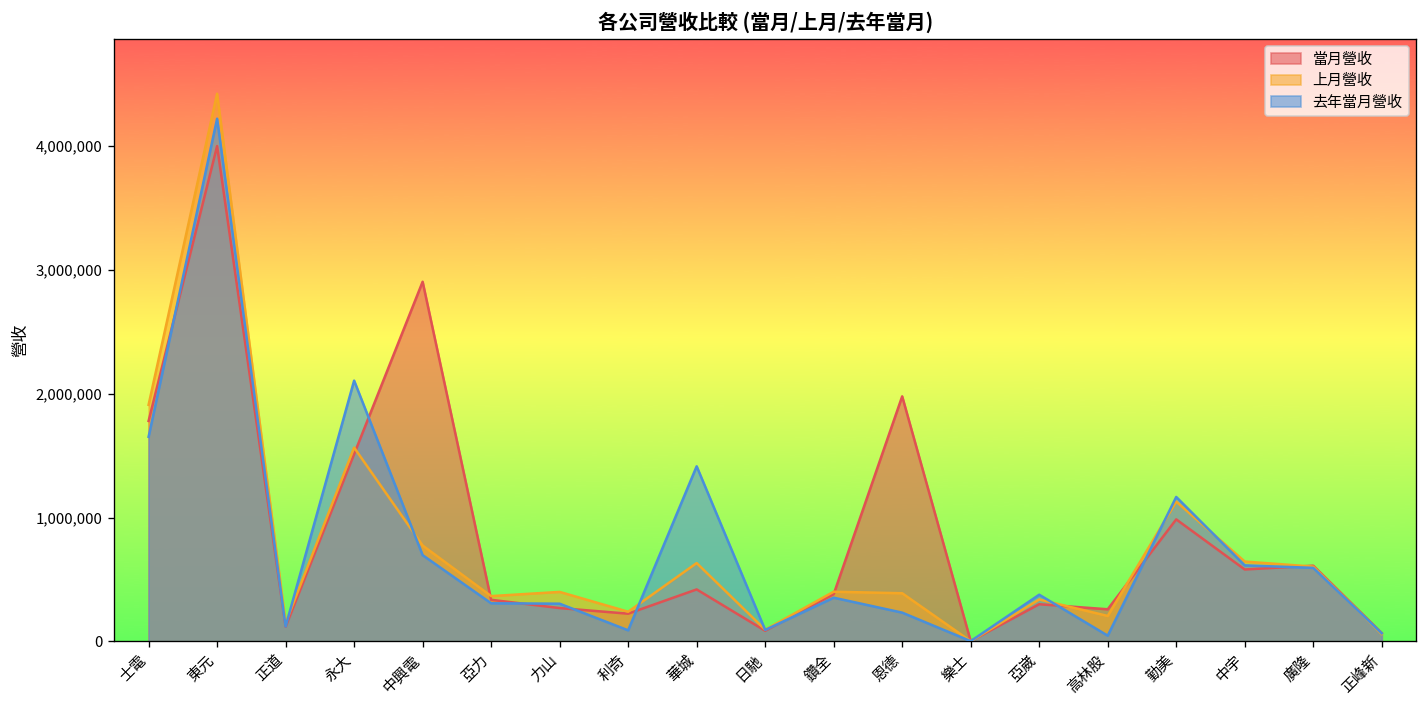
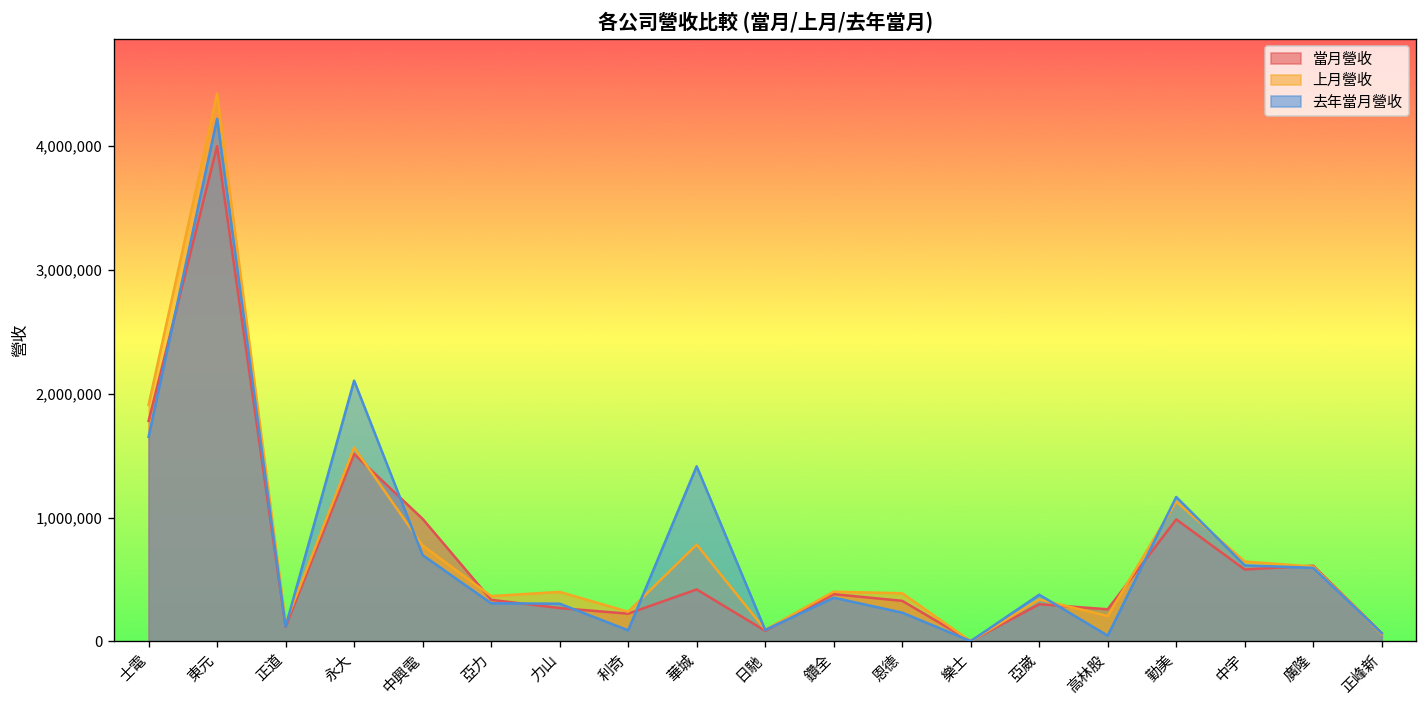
當月營收, 中興電: 2,900,000 -> 990,000
上月營收, 華城: 630,000 -> 780,000
當月營收, 恩德: 1,980,000 -> 330,000
